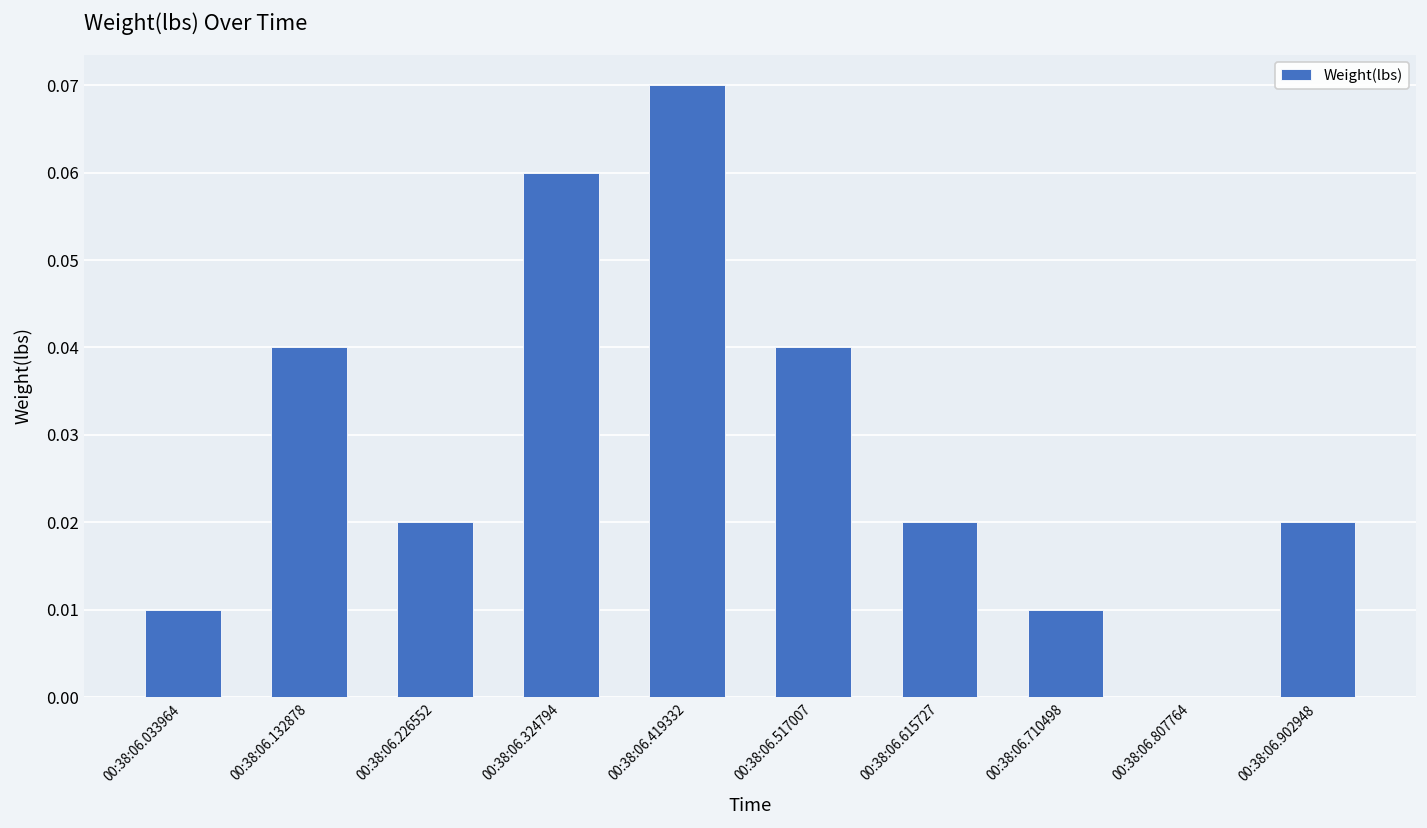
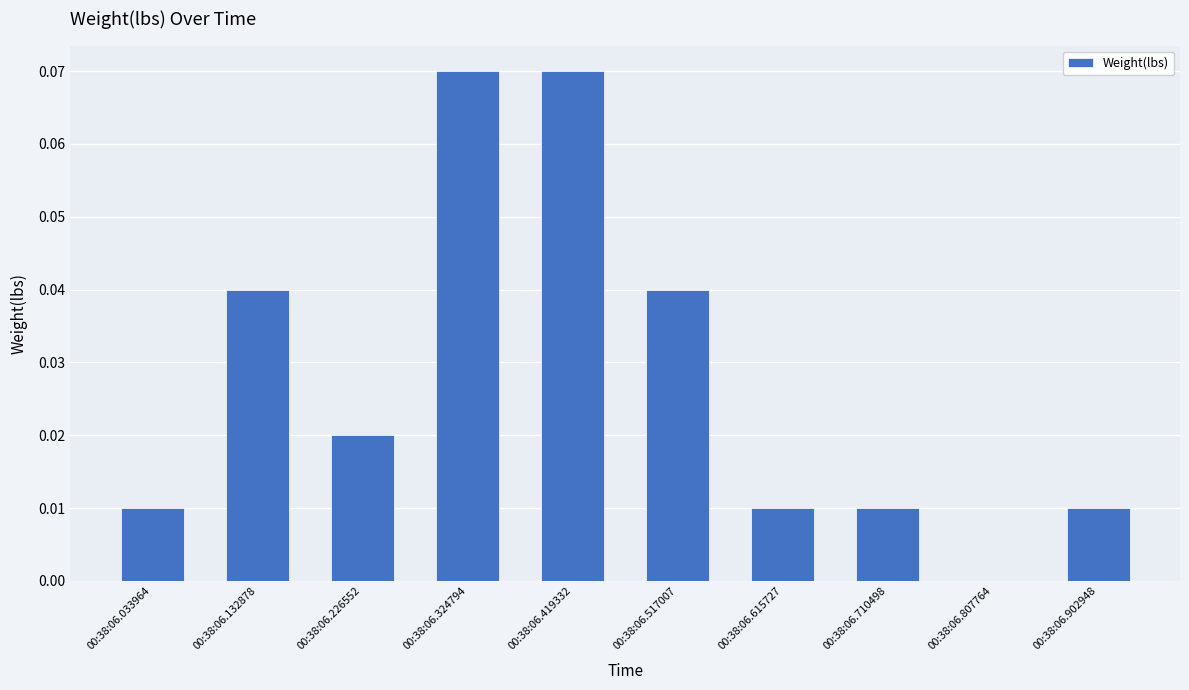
00:38:06.324794: 0.06 -> 0.07
00:38:06.615727: 0.02 -> 0.01
00:38:06.902948: 0.02 -> 0.01
